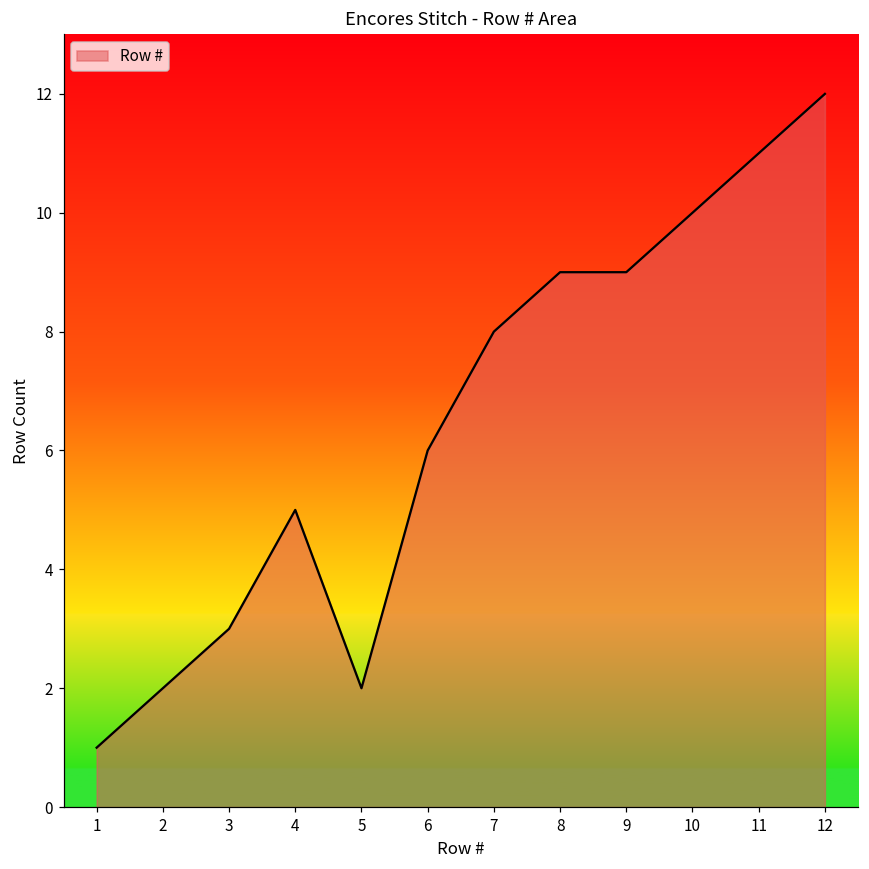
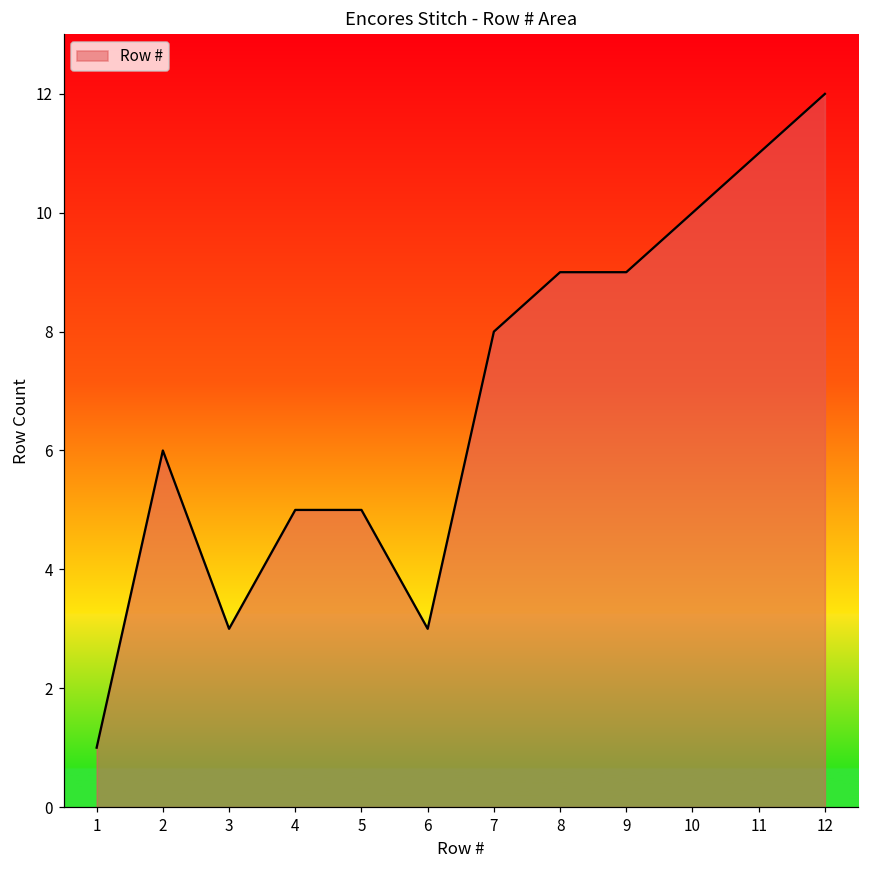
2: 2 -> 6
5: 2 -> 5
6: 6 -> 3
